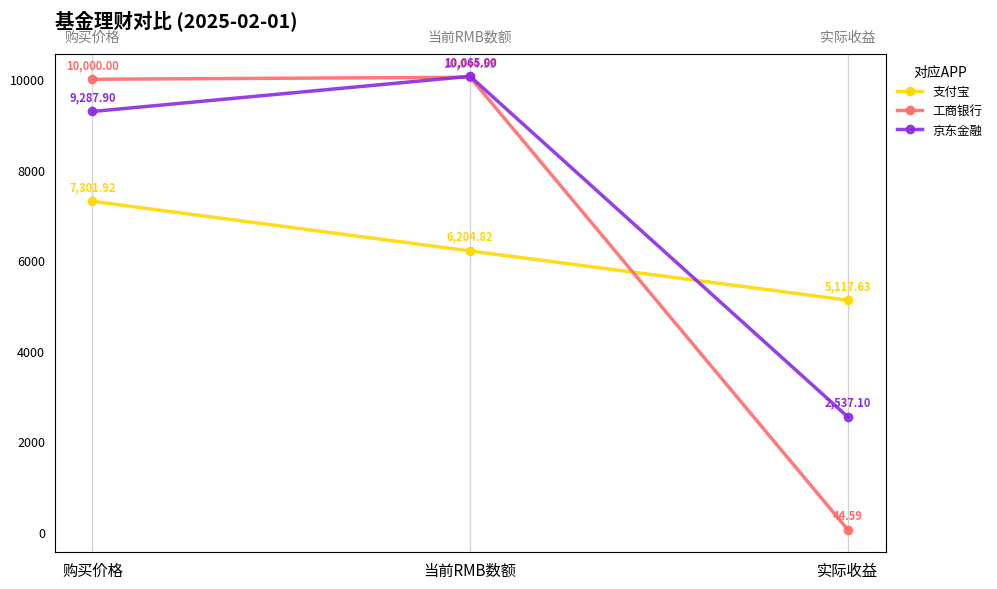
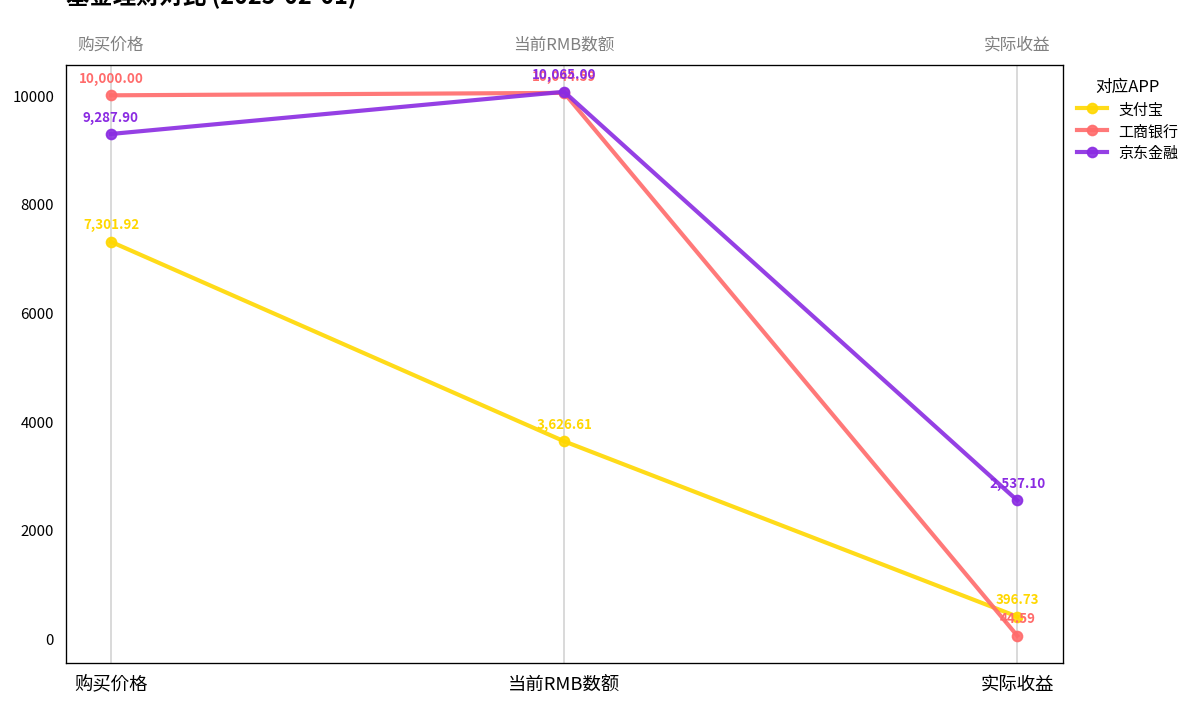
支付宝, 当前RMB数额: 6,204.82 -> 3,626.61
支付宝, 实际收益: 5,117.63 -> 396.73
